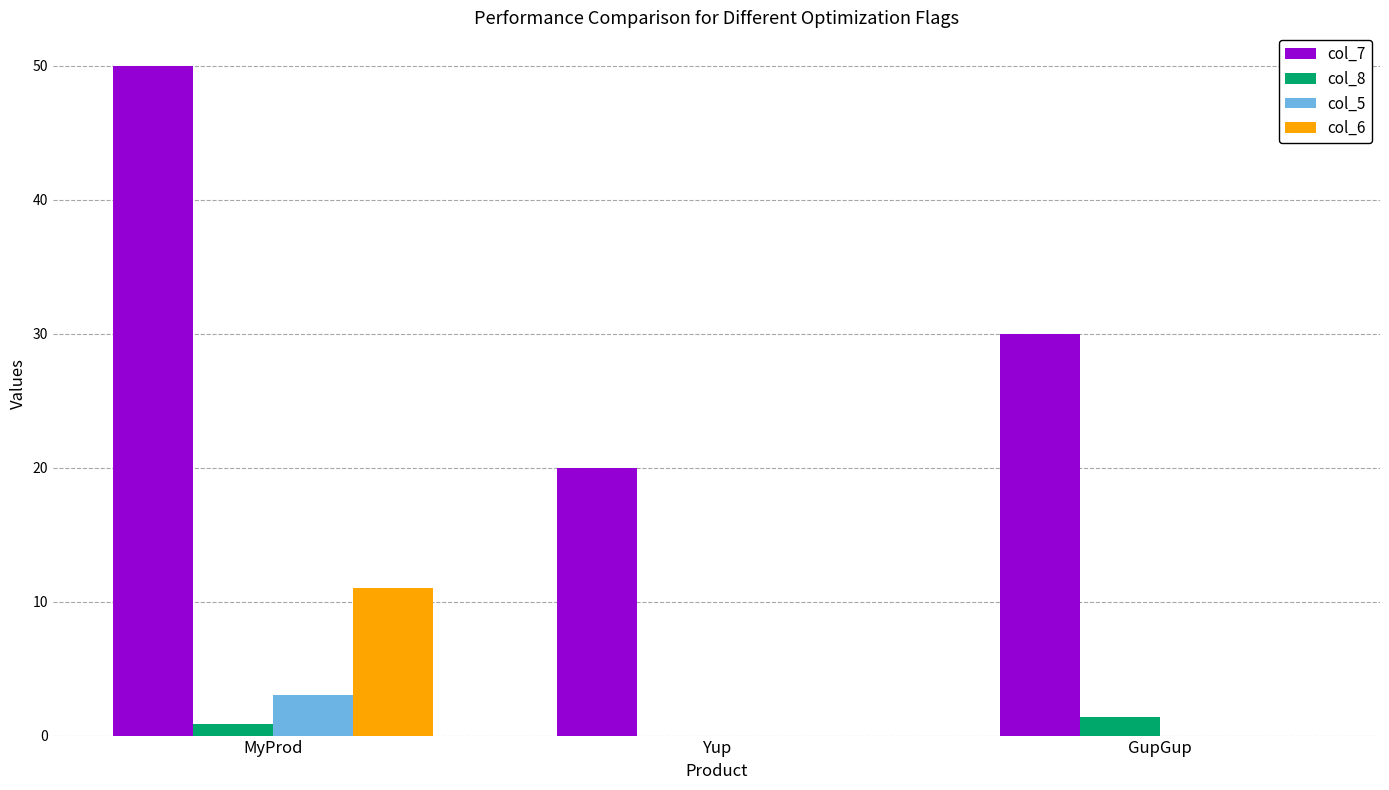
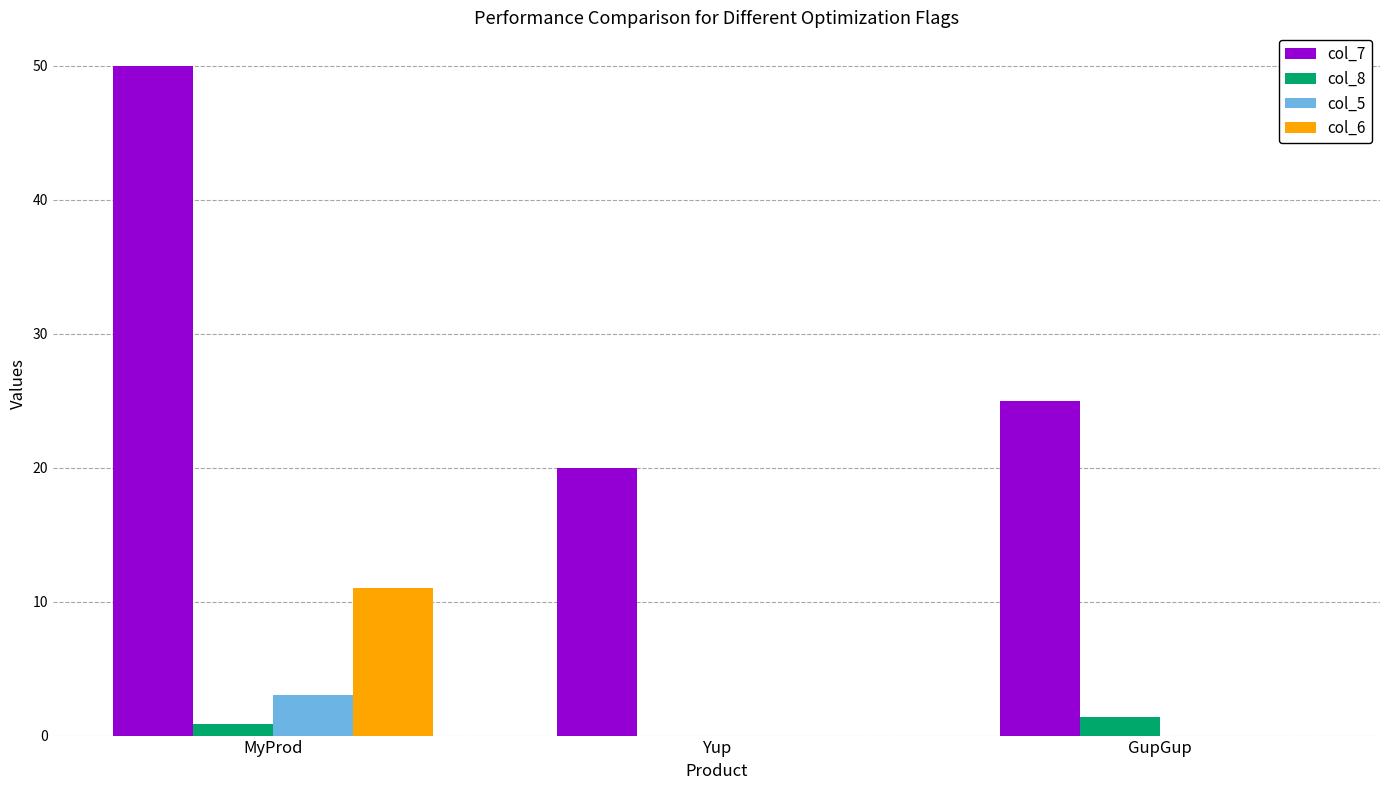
col_7, GupGup: 30 -> 25
